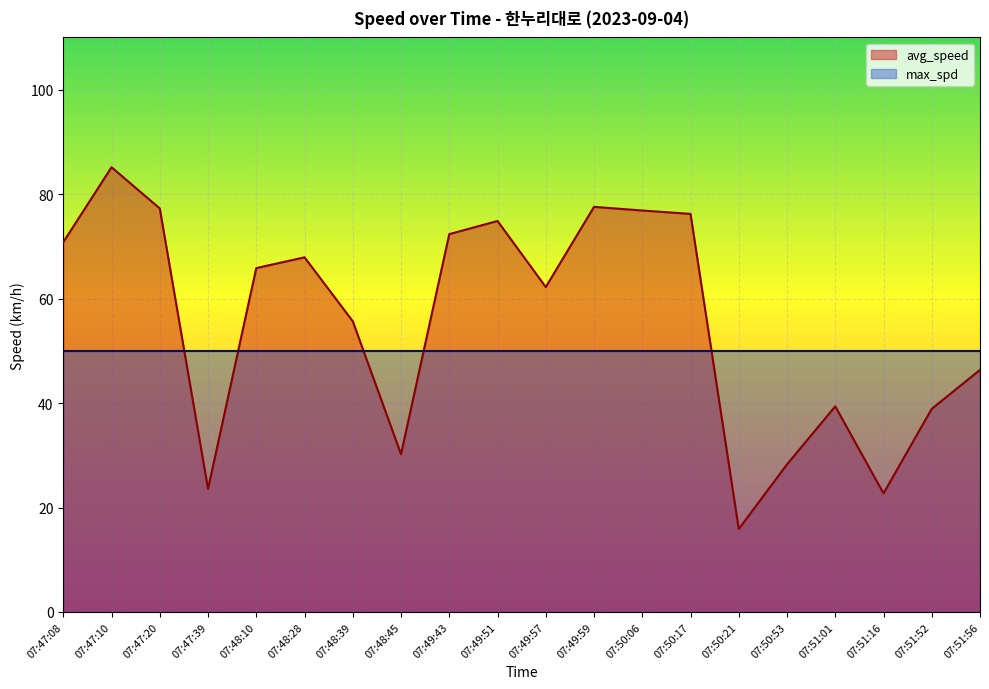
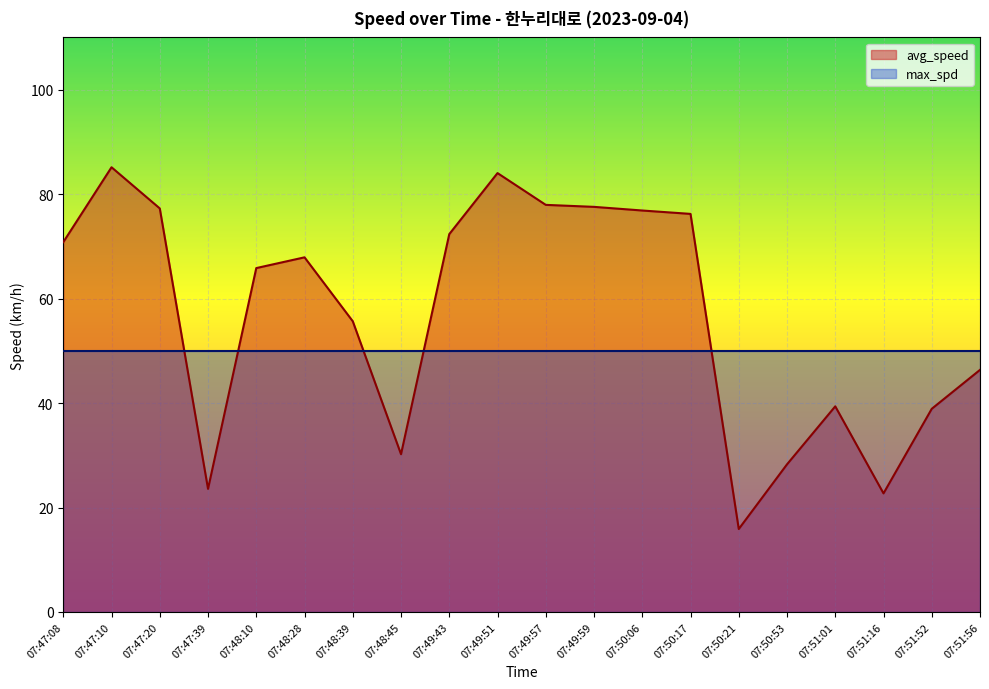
avg_speed, 07:49:51: 75 -> 84
avg_speed, 07:49:57: 62 -> 78
